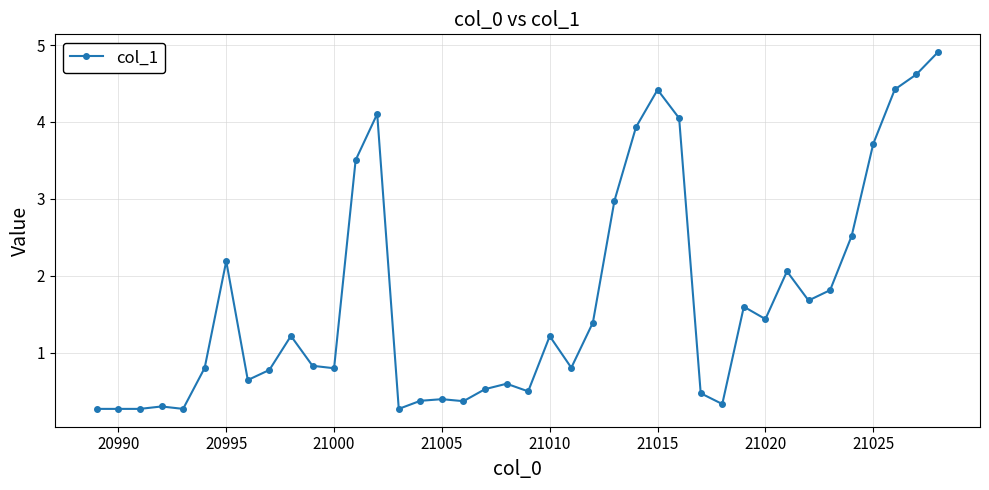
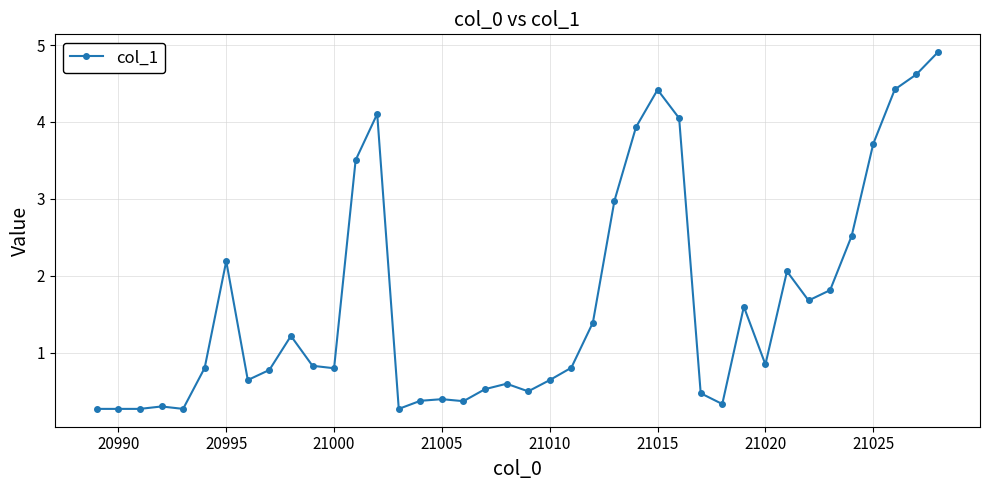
21010: 1.2 -> 0.6
21020: 1.4 -> 0.8
